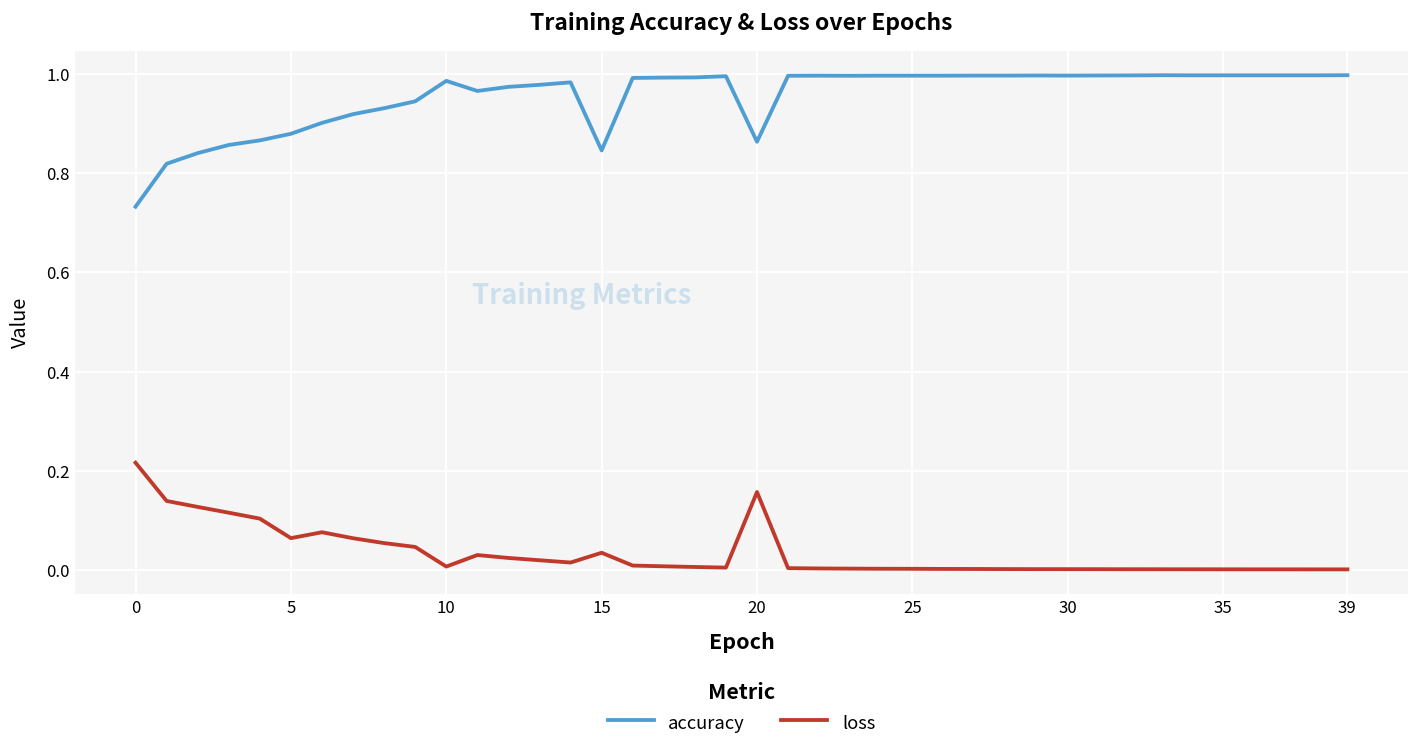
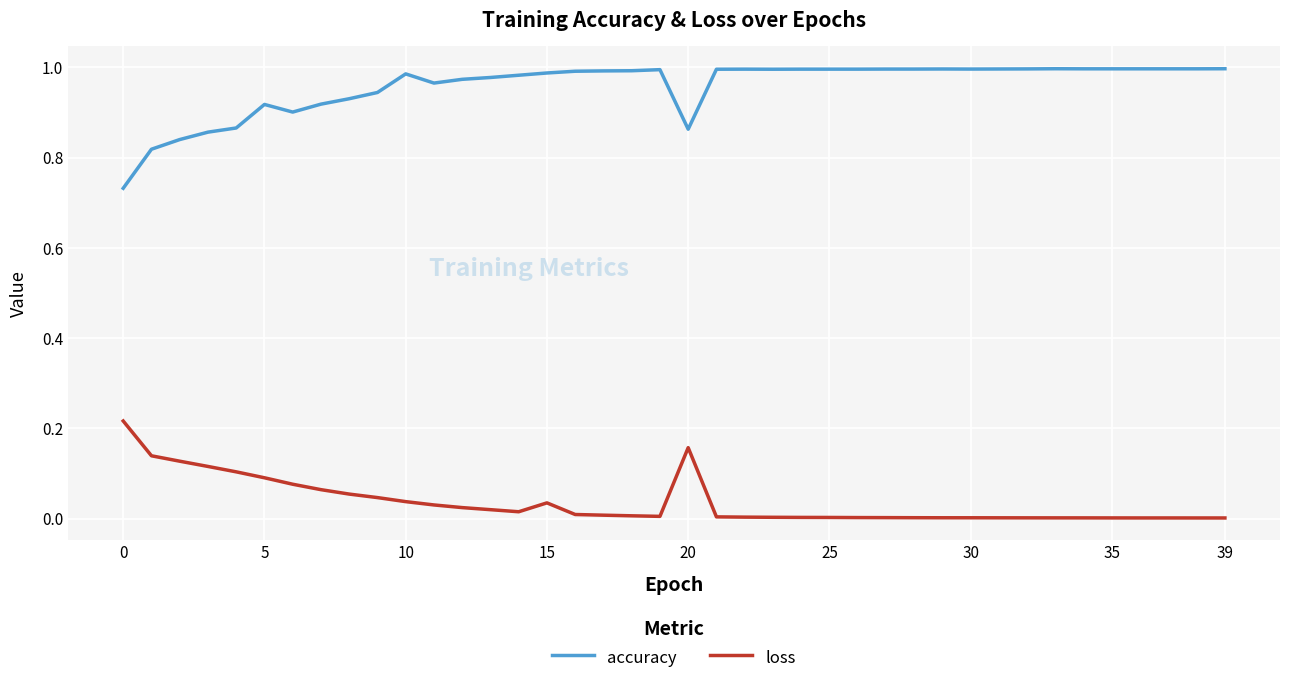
accuracy, 5: 0.88 -> 0.92
loss, 5: 0.06 -> 0.09
loss, 10: 0.01 -> 0.04
accuracy, 15: 0.85 -> 0.99
